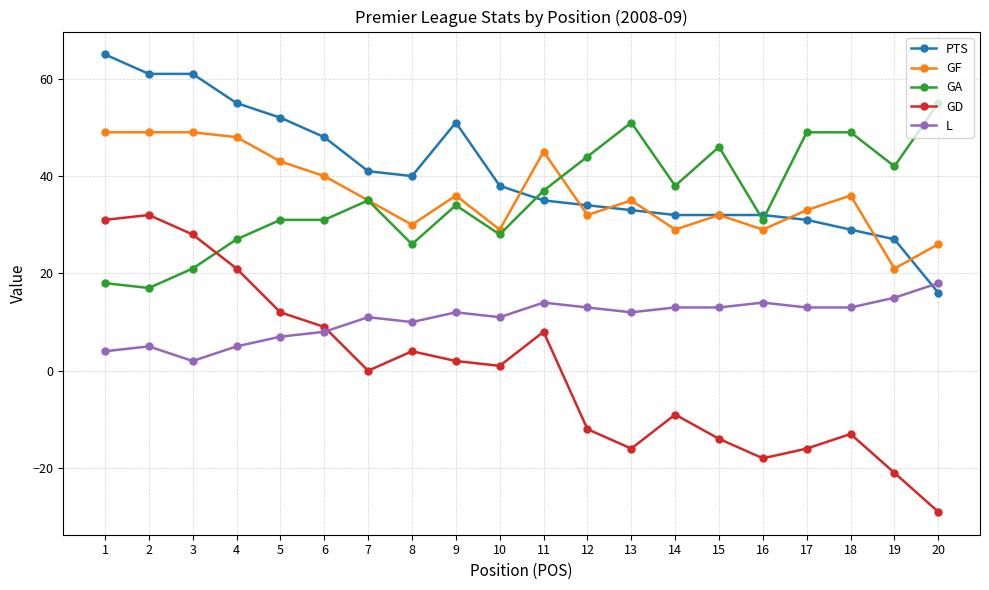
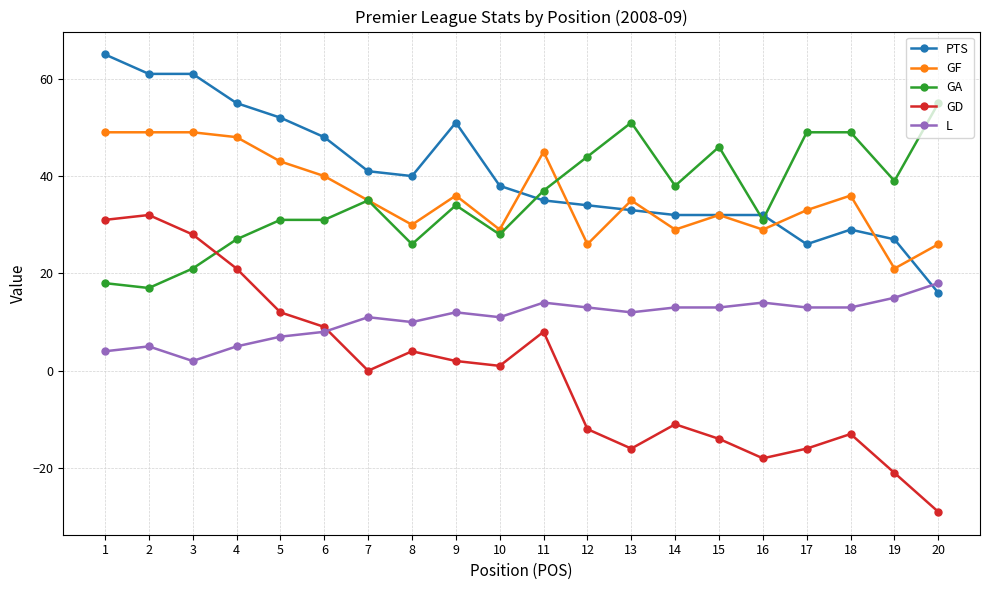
GF, 12: 32 -> 26
GD, 14: -9 -> -11
PTS, 17: 31 -> 26
GA, 19: 42 -> 39
